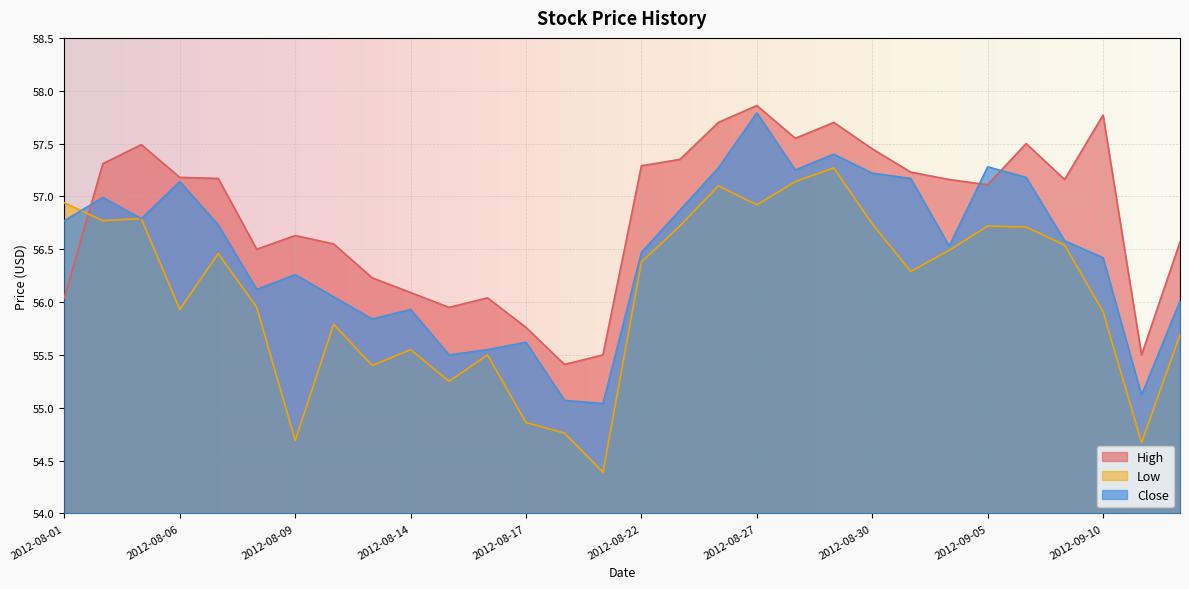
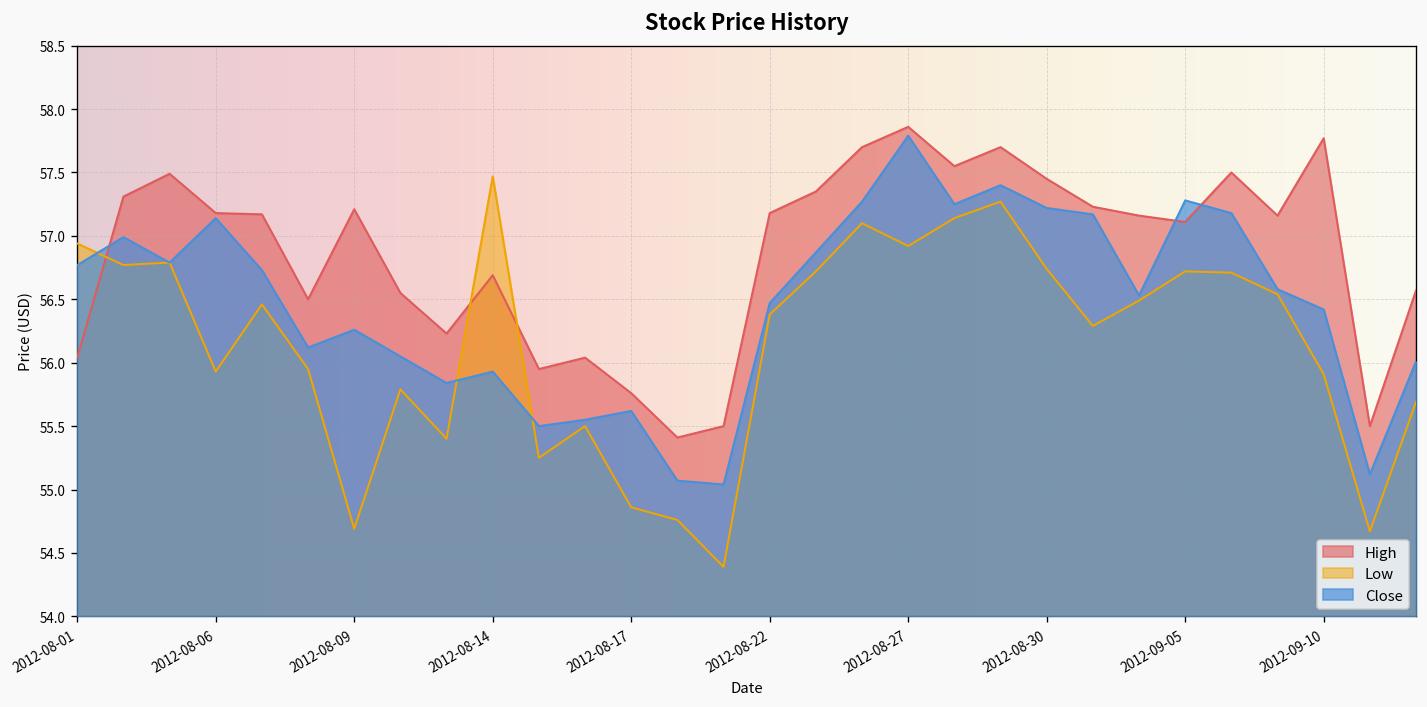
High, 2012-08-09: 56.63 -> 57.21
High, 2012-08-14: 56.09 -> 56.69
Low, 2012-08-14: 55.55 -> 57.47
High, 2012-08-22: 57.29 -> 57.18
